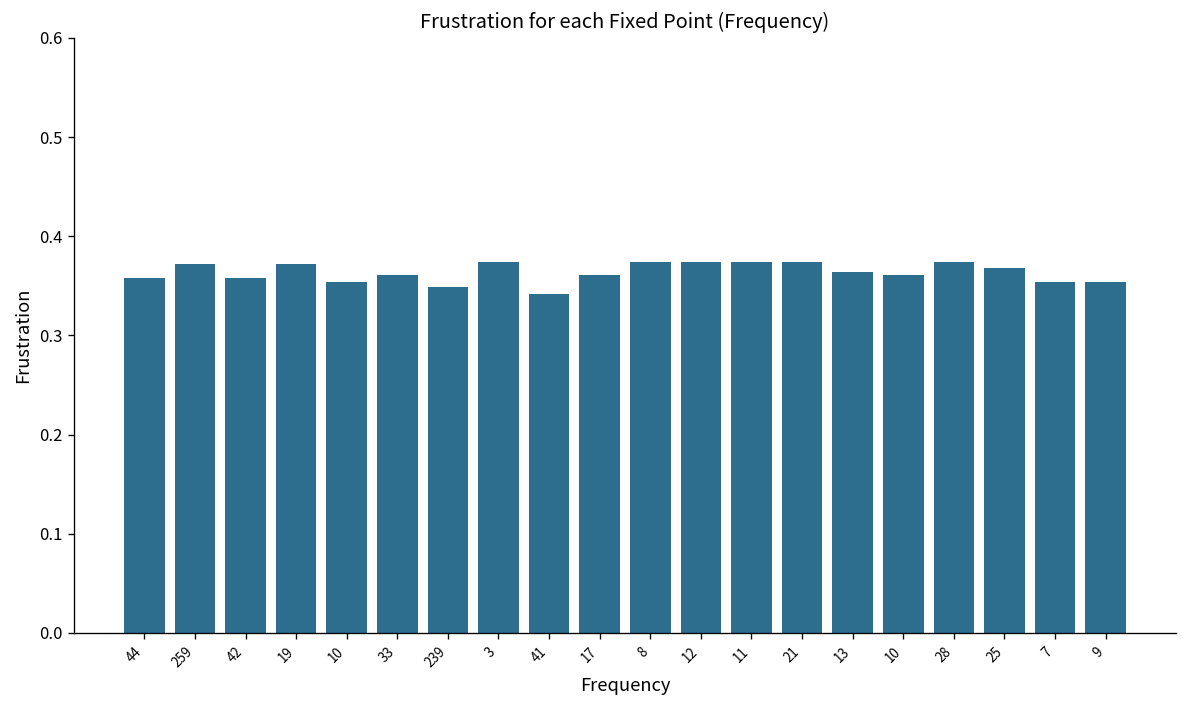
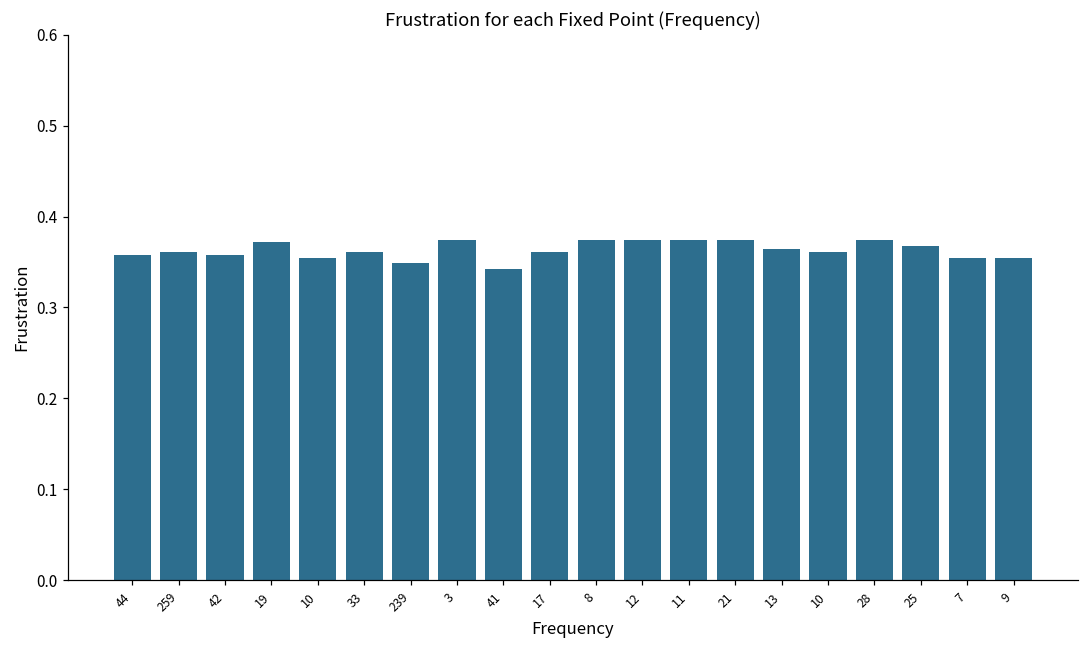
259: 0.37 -> 0.36
